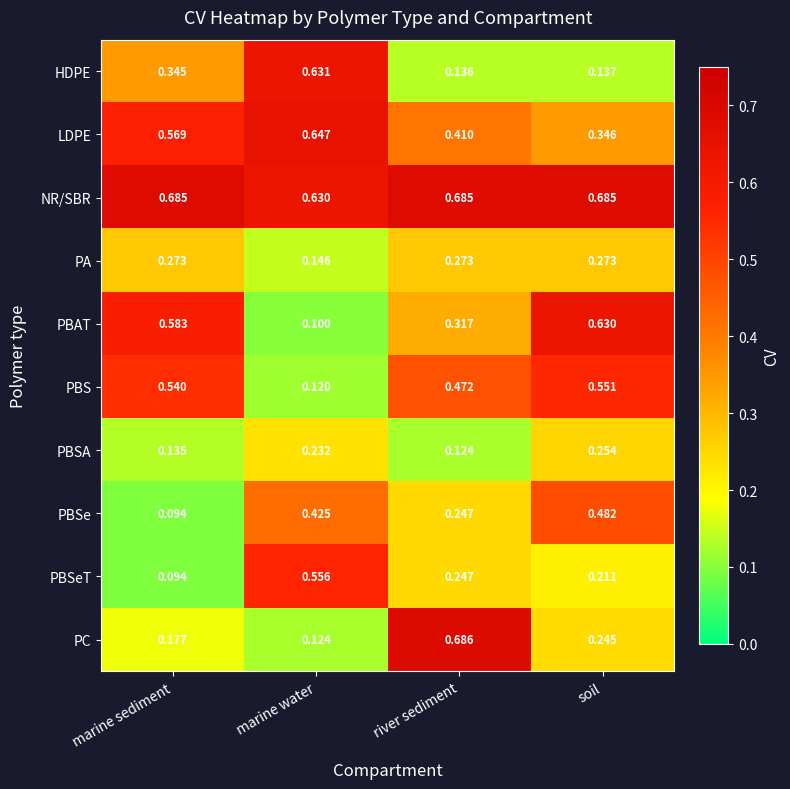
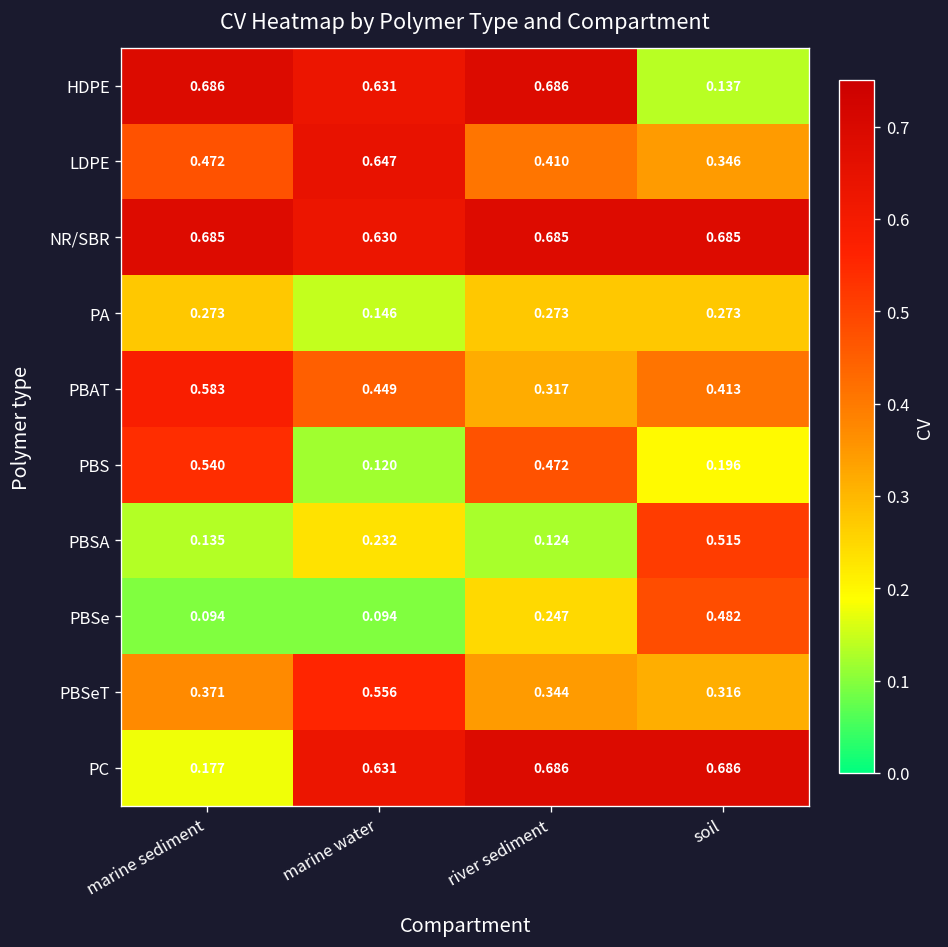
HDPE, marine sediment: 0.345 -> 0.686
HDPE, river sediment: 0.136 -> 0.686
LDPE, marine sediment: 0.569 -> 0.472
PBAT, marine water: 0.100 -> 0.449
PBAT, soil: 0.630 -> 0.413
PBS, soil: 0.551 -> 0.196
PBSA, soil: 0.254 -> 0.515
PBSe, marine water: 0.425 -> 0.094
PBSeT, marine sediment: 0.094 -> 0.371
PBSeT, river sediment: 0.247 -> 0.344
PBSeT, soil: 0.211 -> 0.316
PC, marine water: 0.124 -> 0.631
PC, soil: 0.245 -> 0.686
